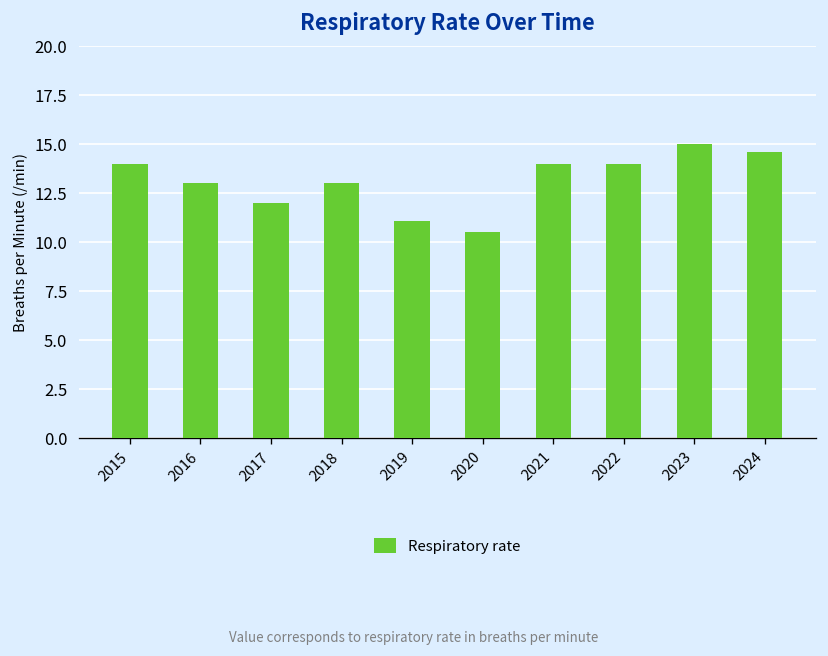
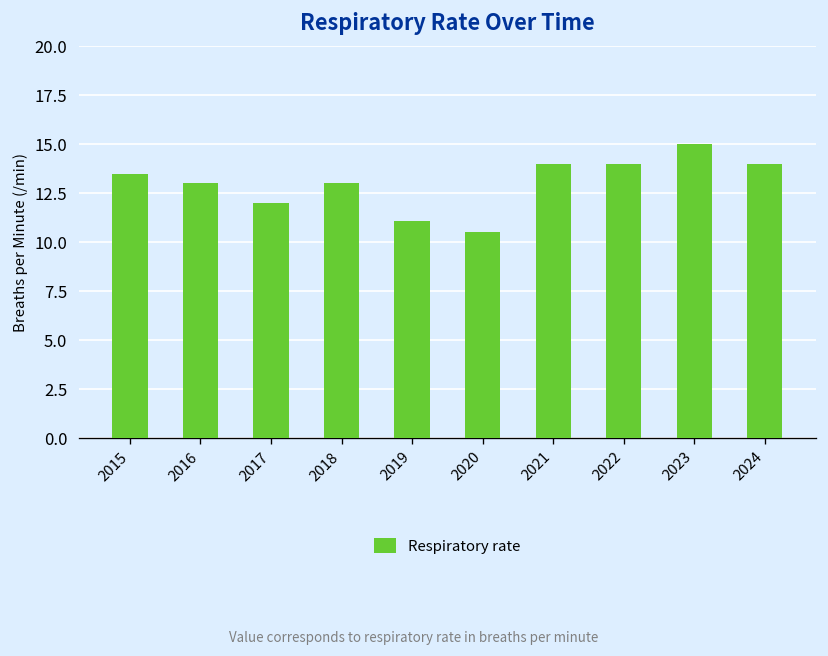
2015: 14.0 -> 13.5
2024: 14.6 -> 14.0
